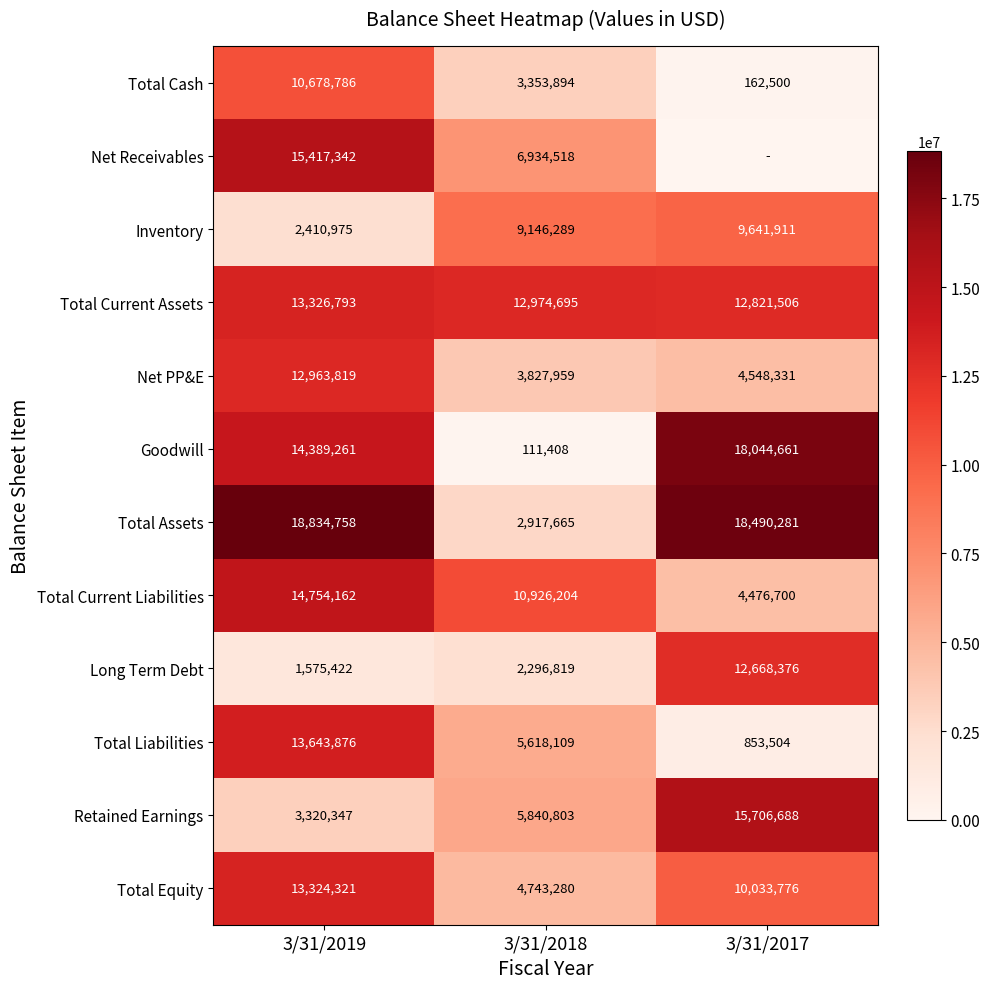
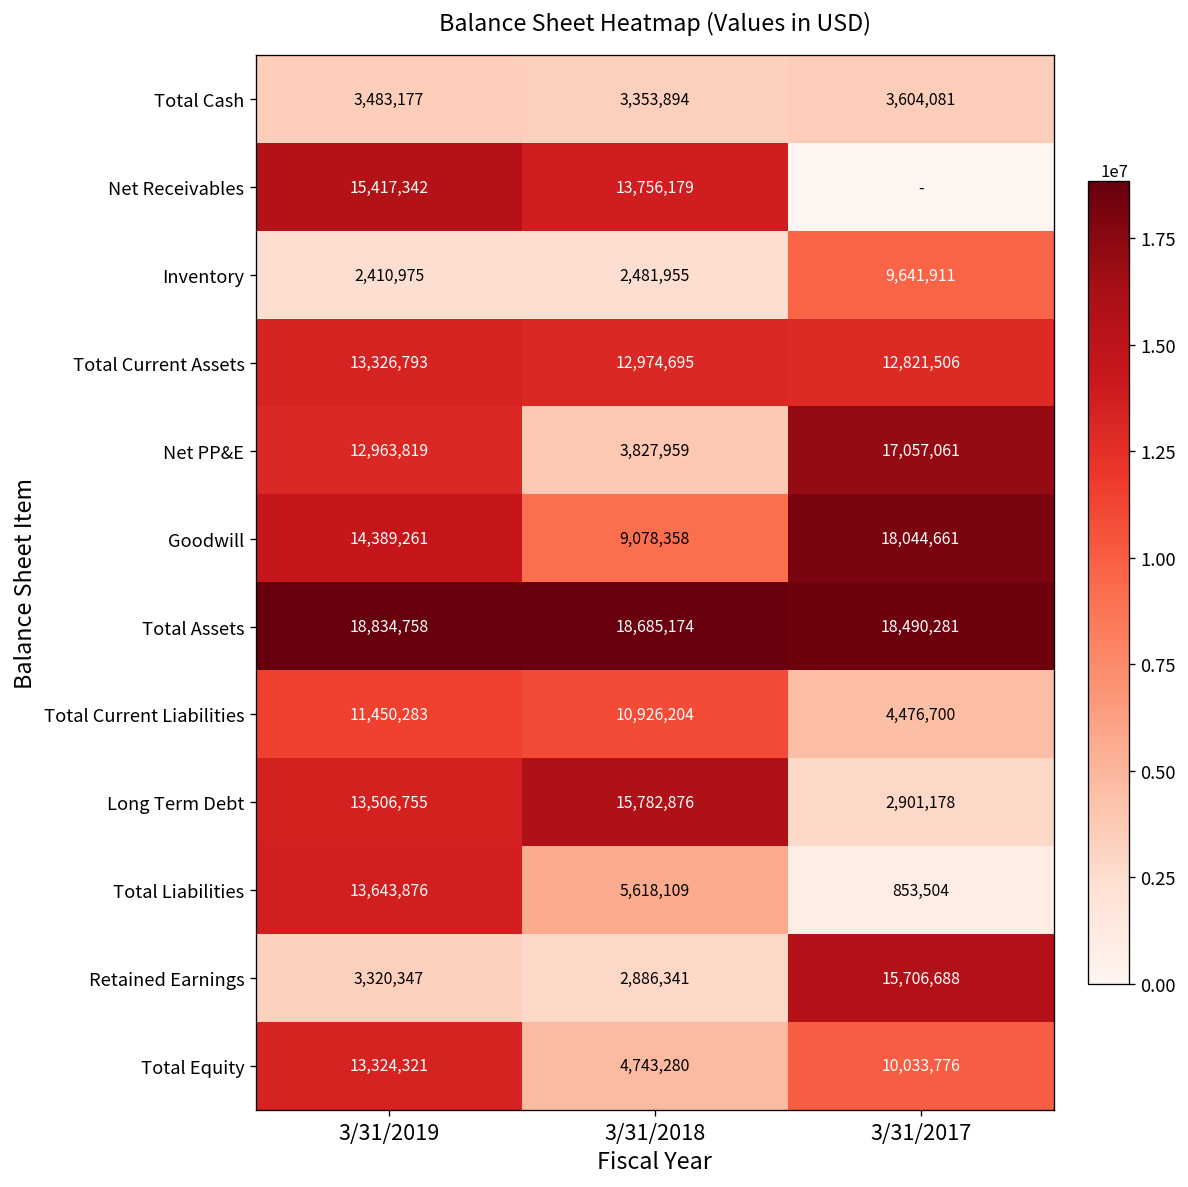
Total Cash, 3/31/2019: 10,678,786 -> 3,483,177
Total Cash, 3/31/2017: 162,500 -> 3,604,081
Net Receivables, 3/31/2018: 6,934,518 -> 13,756,179
Inventory, 3/31/2018: 9,146,289 -> 2,481,955
Net PP&E, 3/31/2017: 4,548,331 -> 17,057,061
Goodwill, 3/31/2018: 111,408 -> 9,078,358
Total Assets, 3/31/2018: 2,917,665 -> 18,685,174
Total Current Liabilities, 3/31/2019: 14,754,162 -> 11,450,283
Long Term Debt, 3/31/2019: 1,575,422 -> 13,506,755
Long Term Debt, 3/31/2018: 2,296,819 -> 15,782,876
Long Term Debt, 3/31/2017: 12,668,376 -> 2,901,178
Retained Earnings, 3/31/2018: 5,840,803 -> 2,886,341
